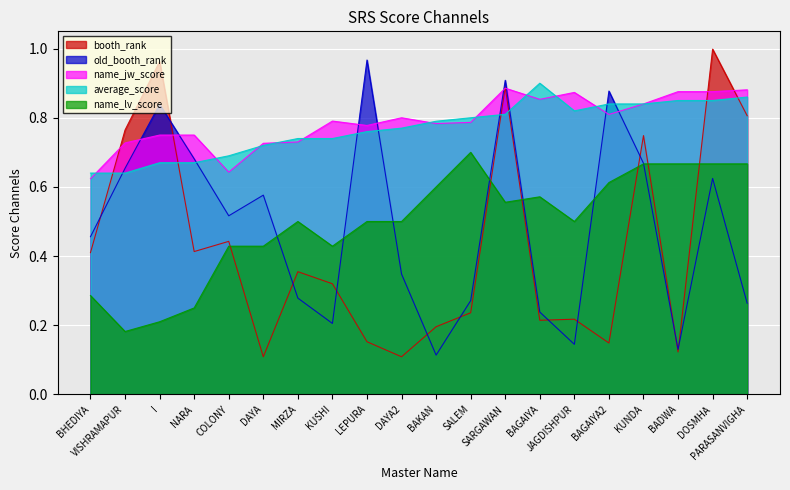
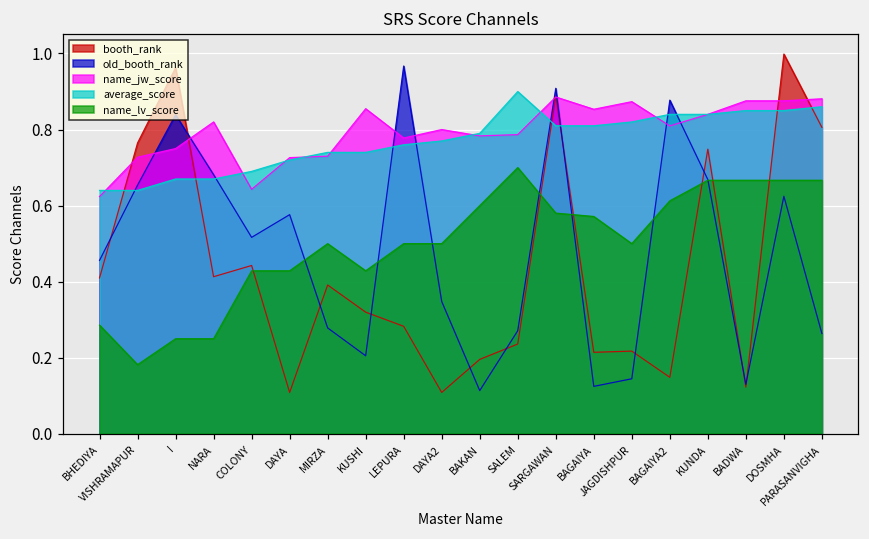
name_lv_score, I: 0.21 -> 0.25
name_jw_score, NARA: 0.75 -> 0.82
booth_rank, MIRZA: 0.35 -> 0.39
name_jw_score, KUSHI: 0.79 -> 0.85
booth_rank, LEPURA: 0.15 -> 0.28
average_score, SALEM: 0.8 -> 0.9
name_lv_score, SARGAWAN: 0.56 -> 0.58
old_booth_rank, BAGAIYA: 0.24 -> 0.12
average_score, BAGAIYA: 0.90 -> 0.81
